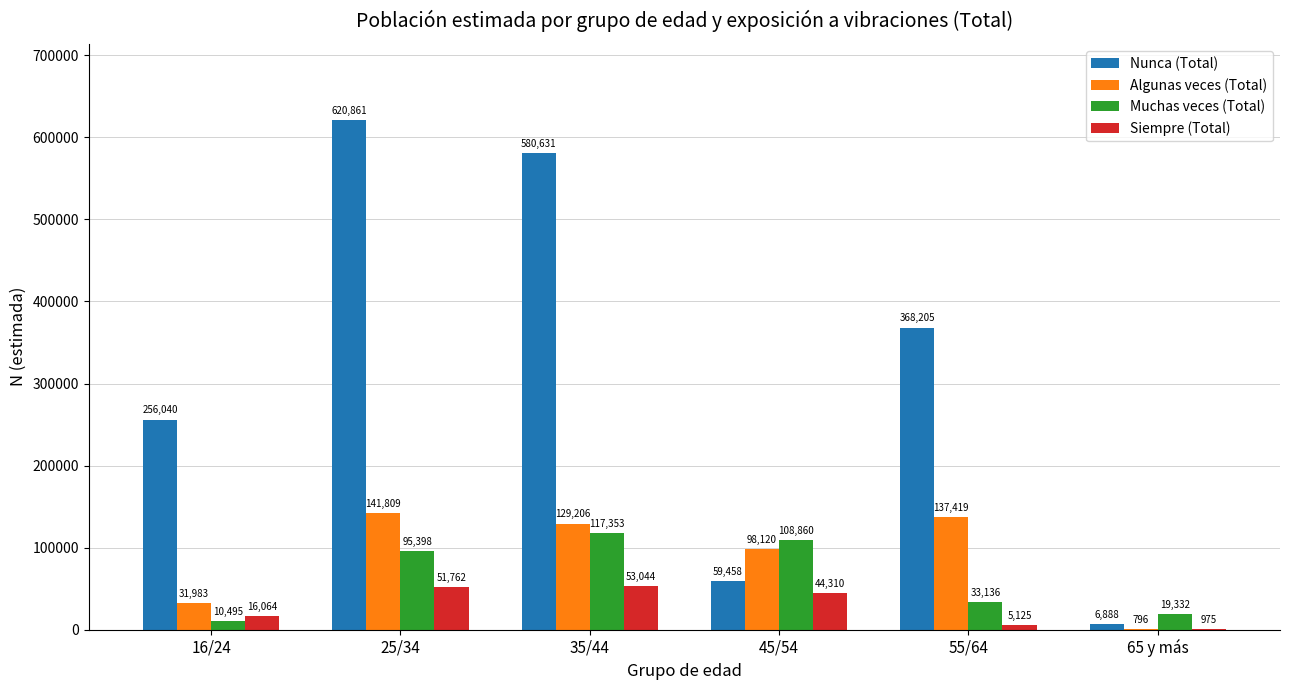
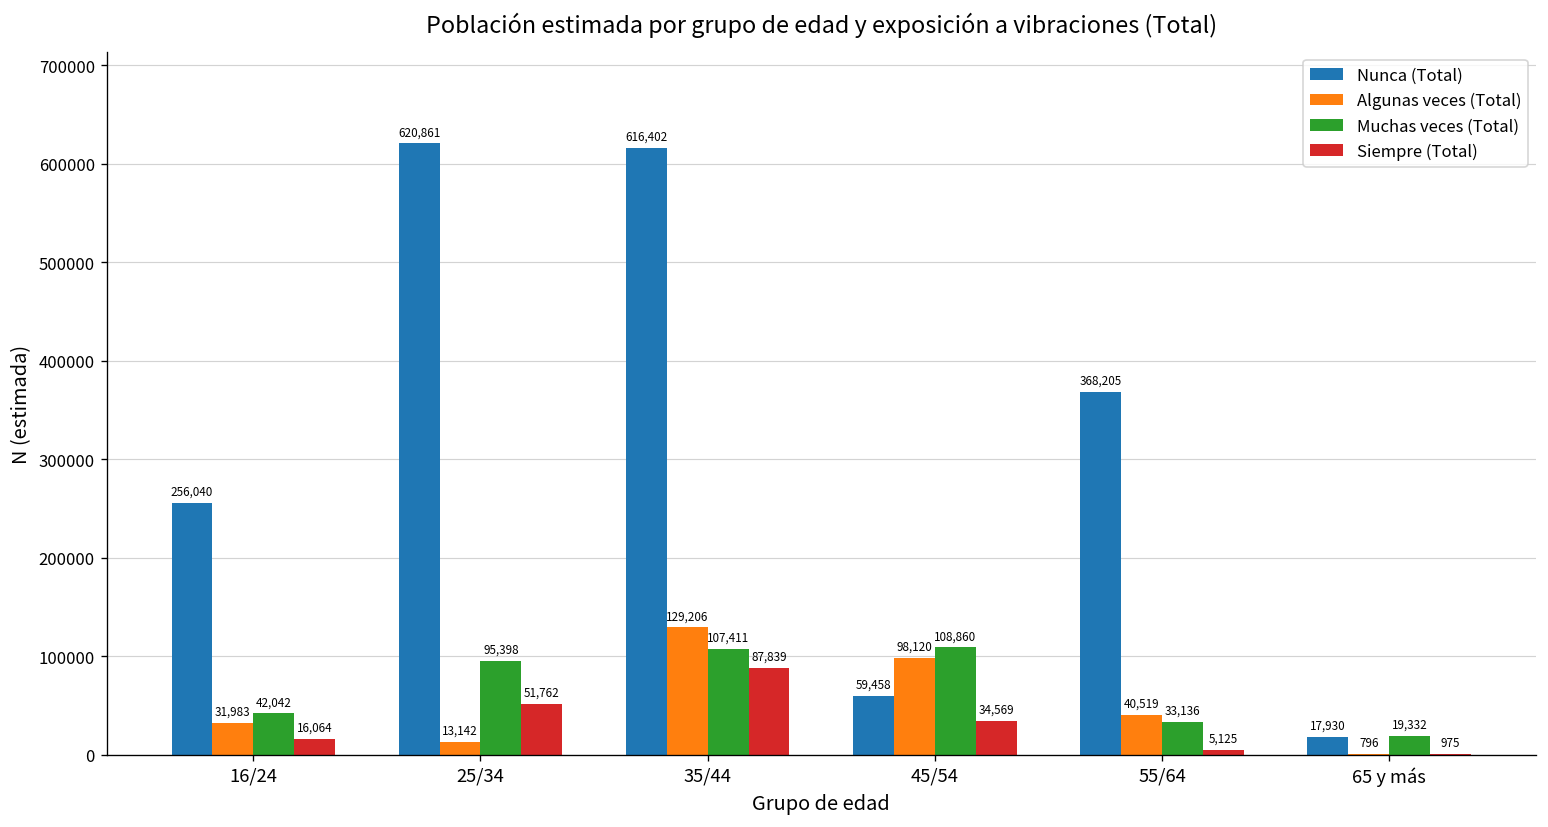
Muchas veces (Total), 16/24: 10,495 -> 42,042
Algunas veces (Total), 25/34: 141,809 -> 13,142
Nunca (Total), 35/44: 580,631 -> 616,402
Muchas veces (Total), 35/44: 117,353 -> 107,411
Siempre (Total), 35/44: 53,044 -> 87,839
Siempre (Total), 45/54: 44,310 -> 34,569
Algunas veces (Total), 55/64: 137,419 -> 40,519
Nunca (Total), 65 y más: 6,888 -> 17,930
